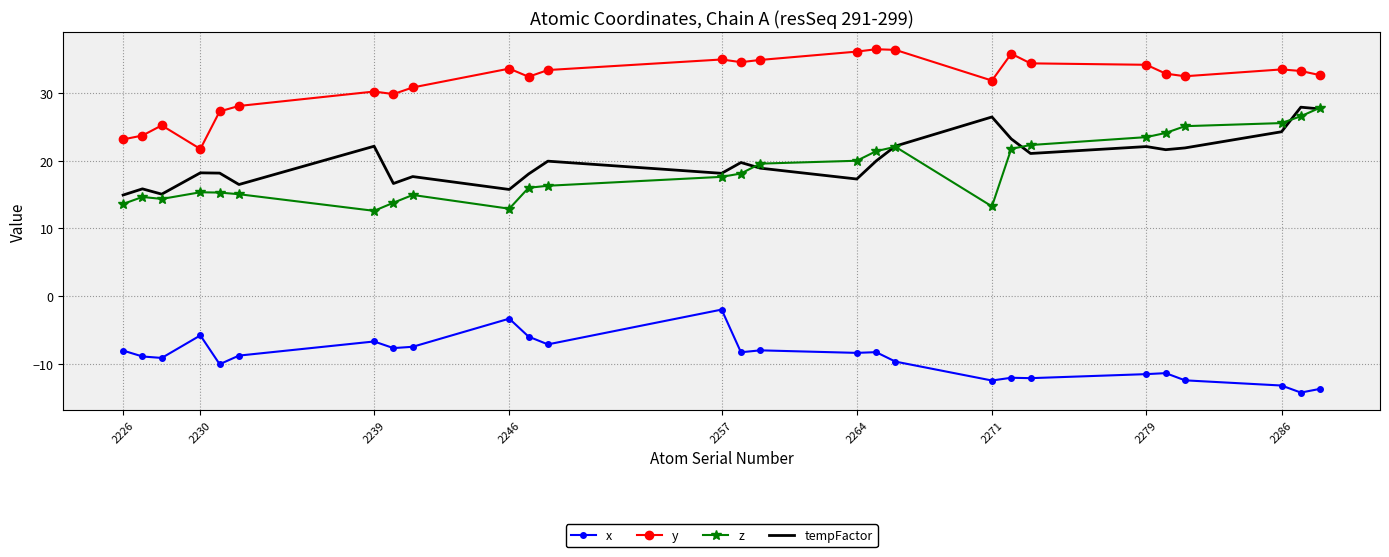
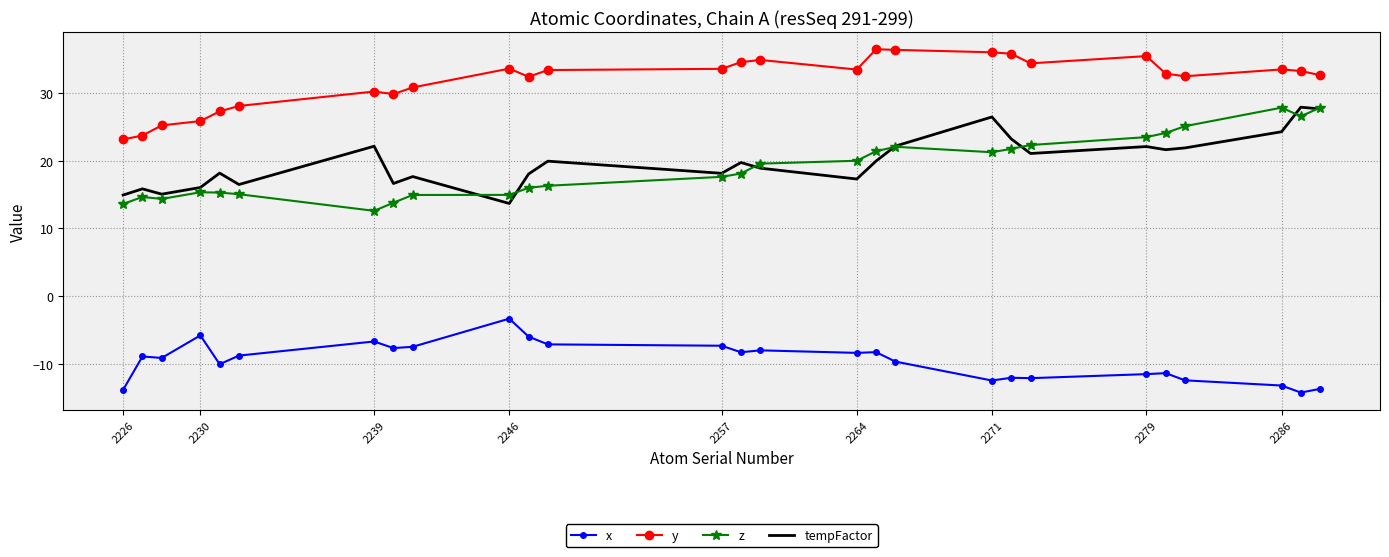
x, 2226: -8 -> -14
y, 2230: 22 -> 26
tempFactor, 2230: 18 -> 16
z, 2246: 13 -> 15
tempFactor, 2246: 16 -> 14
x, 2257: -2 -> -7
y, 2257: 35 -> 34
y, 2264: 36 -> 33
y, 2271: 32 -> 36
z, 2271: 13 -> 21
y, 2279: 34 -> 35
z, 2286: 26 -> 28
